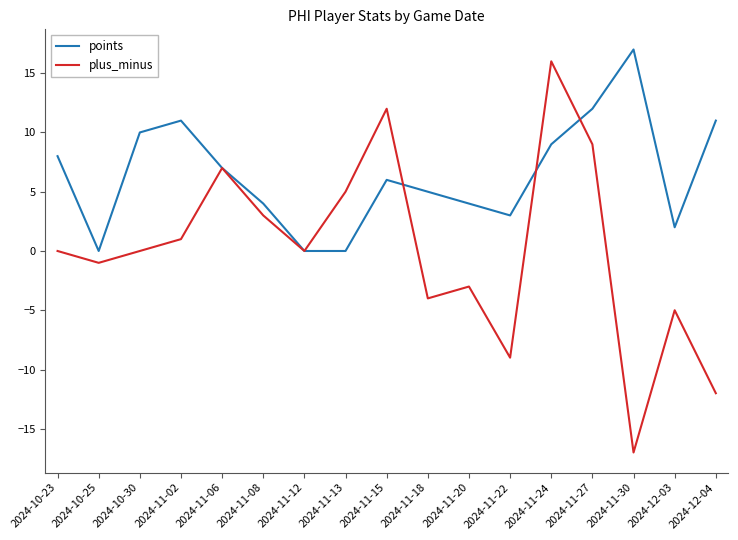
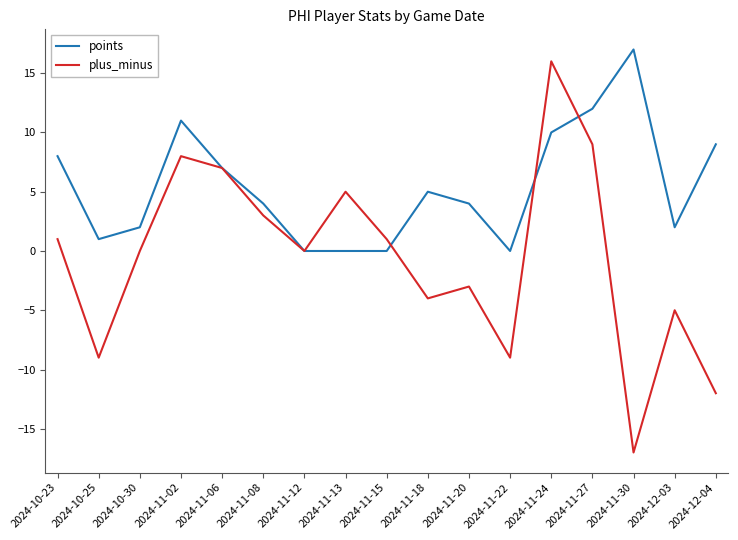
plus_minus, 2024-10-23: 0 -> 1
points, 2024-10-25: 0 -> 1
plus_minus, 2024-10-25: -1 -> -9
points, 2024-10-30: 10 -> 2
plus_minus, 2024-11-02: 1 -> 8
points, 2024-11-15: 6 -> 0
plus_minus, 2024-11-15: 12 -> 1
points, 2024-11-22: 3 -> 0
points, 2024-11-24: 9 -> 10
points, 2024-12-04: 11 -> 9
